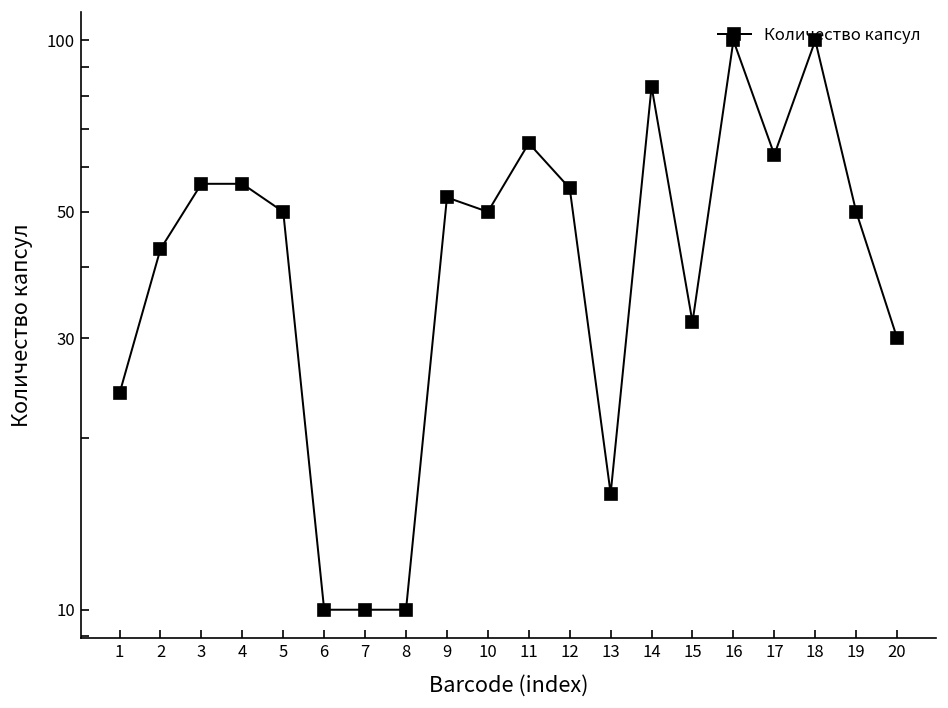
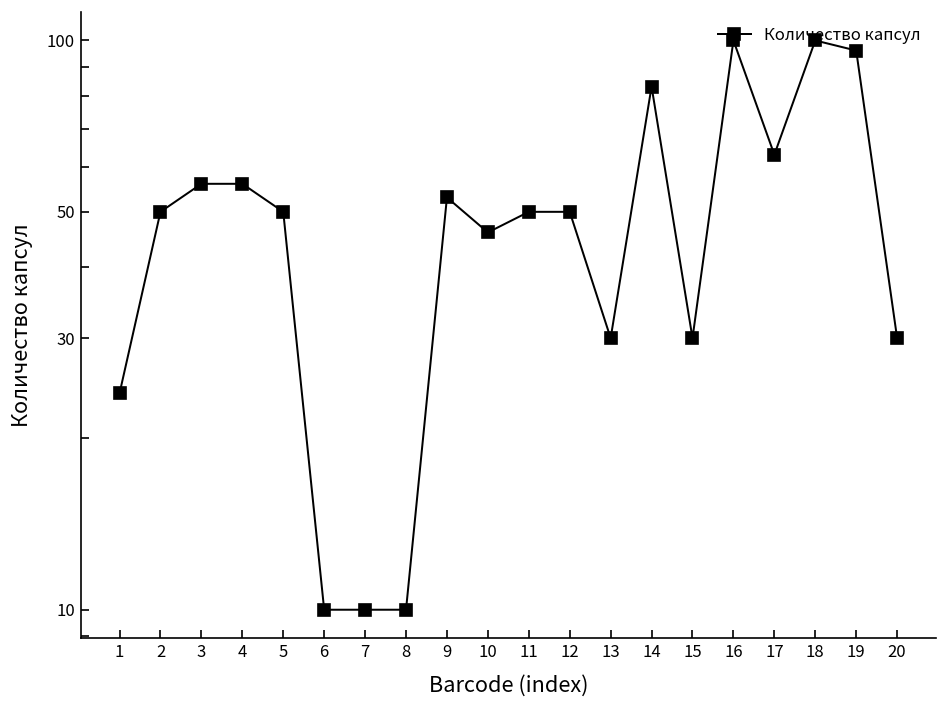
2: 43 -> 50
10: 50 -> 46
11: 66 -> 50
12: 55 -> 50
13: 16 -> 30
15: 32 -> 30
19: 50 -> 96
